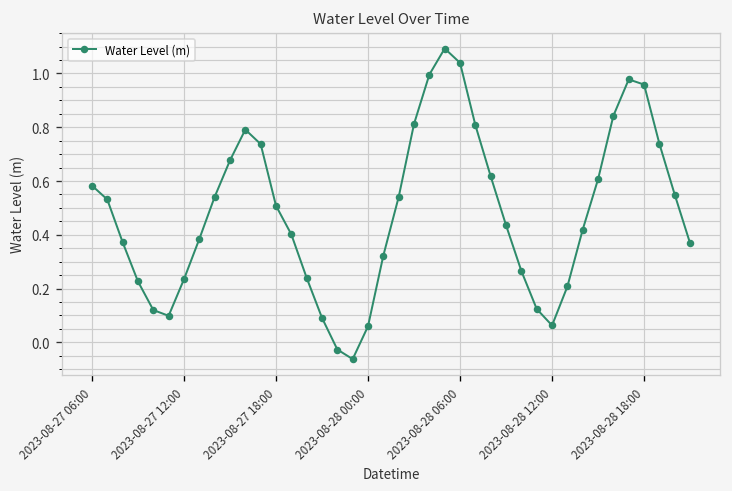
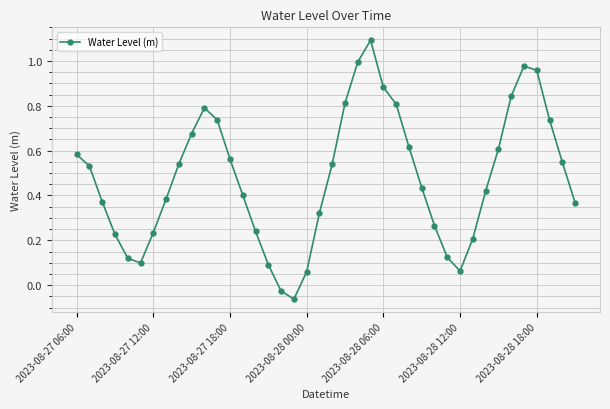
2023-08-27 18:00: 0.51 -> 0.56
2023-08-28 06:00: 1.04 -> 0.88
